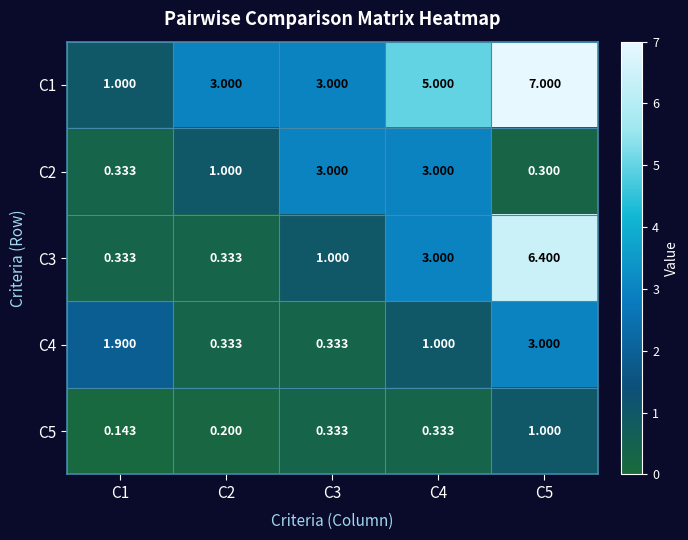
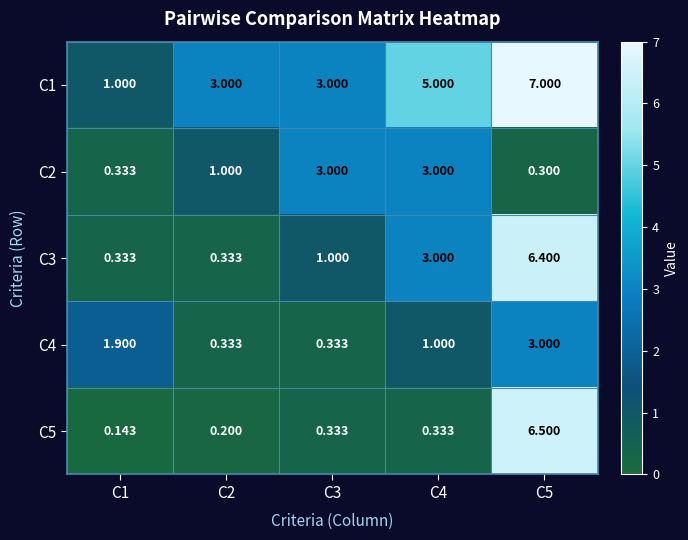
C5, C5: 1.000 -> 6.500
